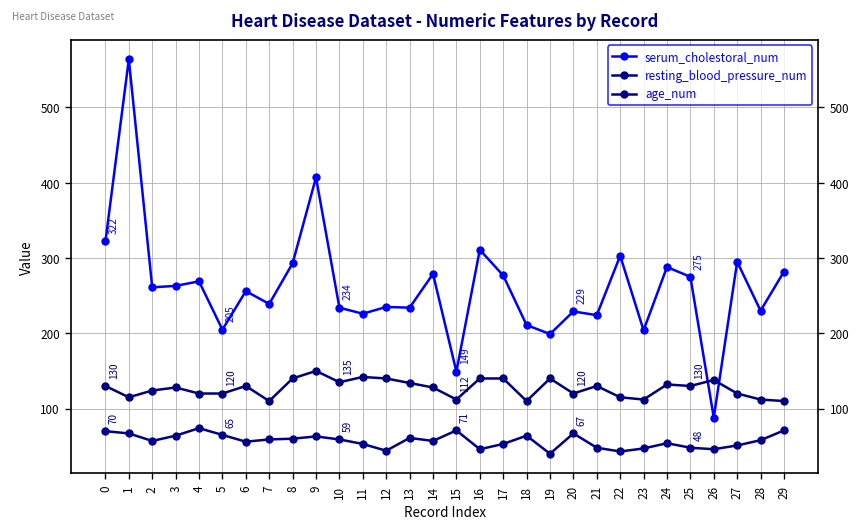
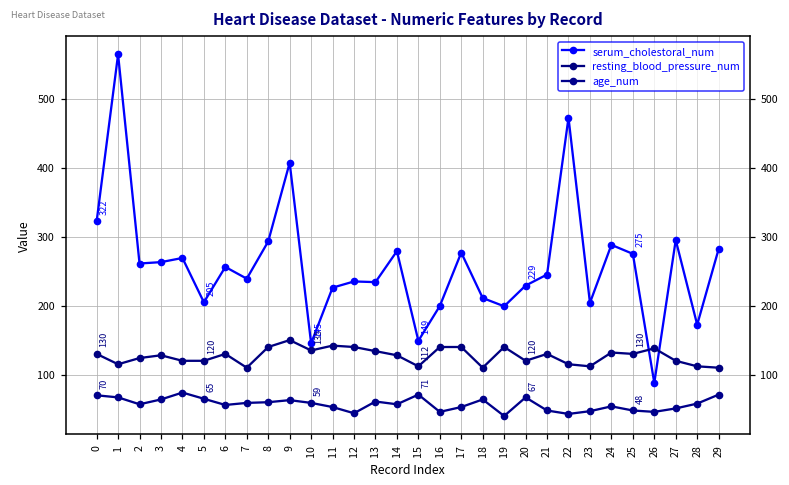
serum_cholestoral_num, 10: 234 -> 145
serum_cholestoral_num, 16: 310 -> 200
serum_cholestoral_num, 21: 220 -> 250
serum_cholestoral_num, 22: 300 -> 470
serum_cholestoral_num, 28: 230 -> 170
